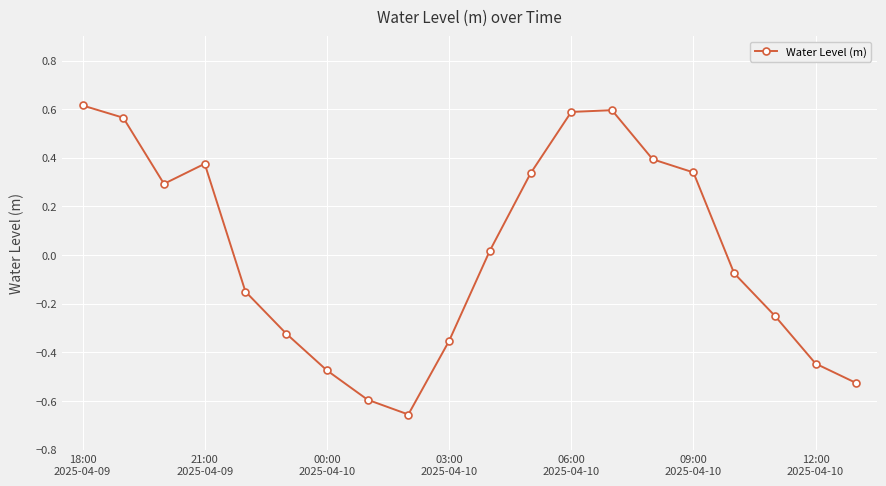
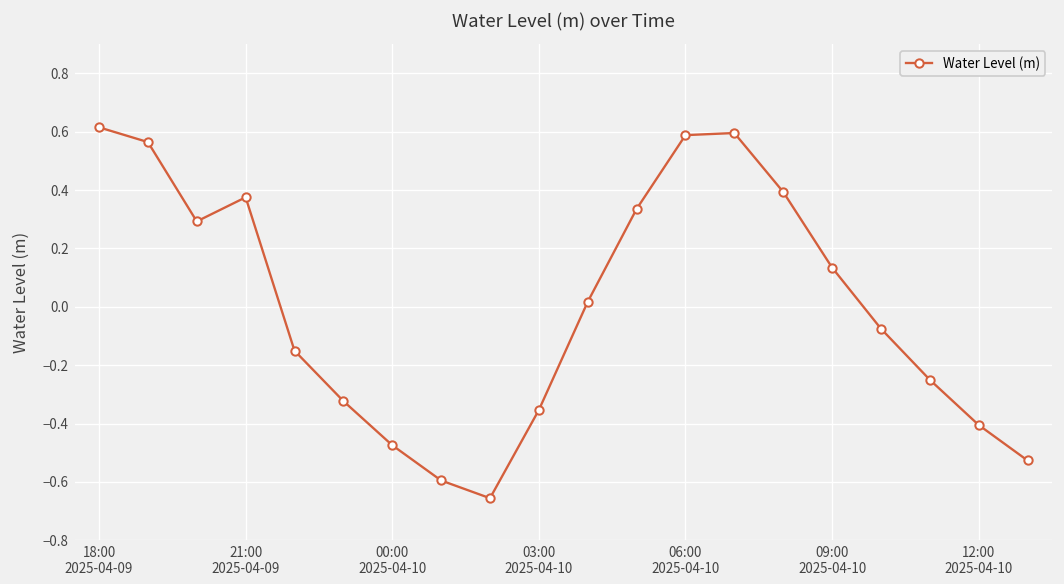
09:00 2025-04-10: 0.34 -> 0.13
12:00 2025-04-10: -0.45 -> -0.41
